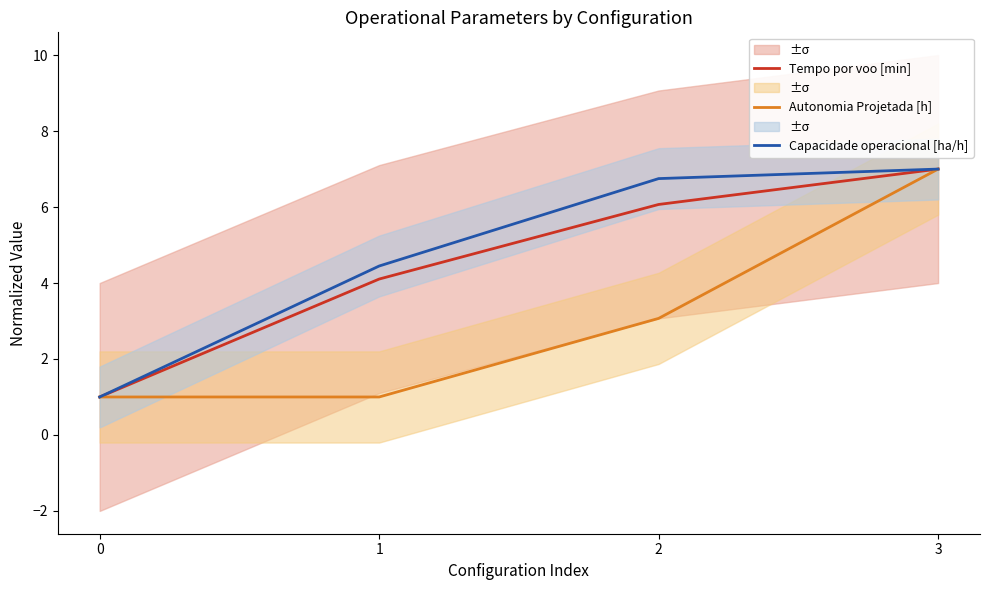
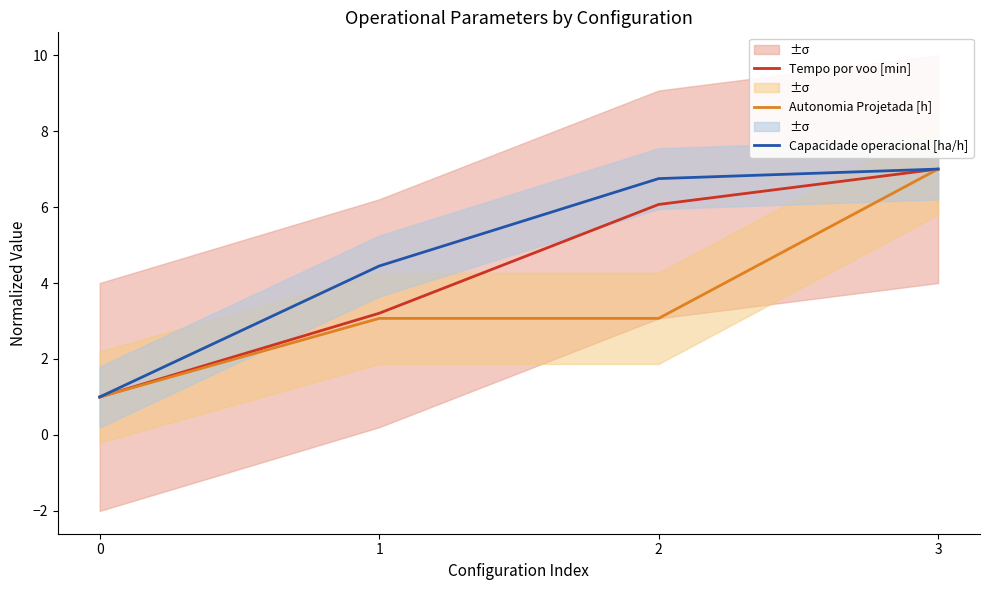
Tempo por voo [min], 1: 4.1 -> 3.2
Autonomia Projetada [h], 1: 1.0 -> 3.1
